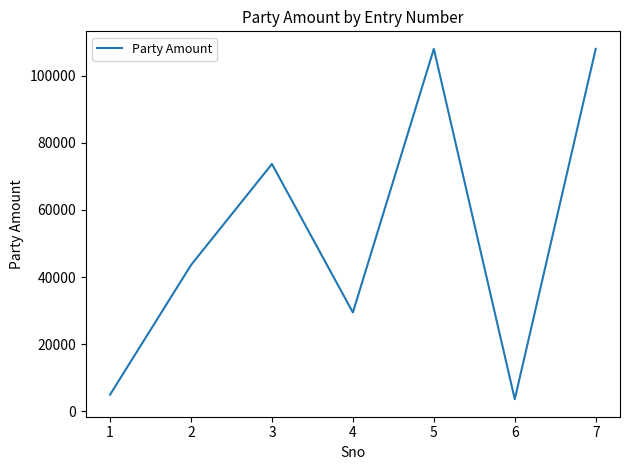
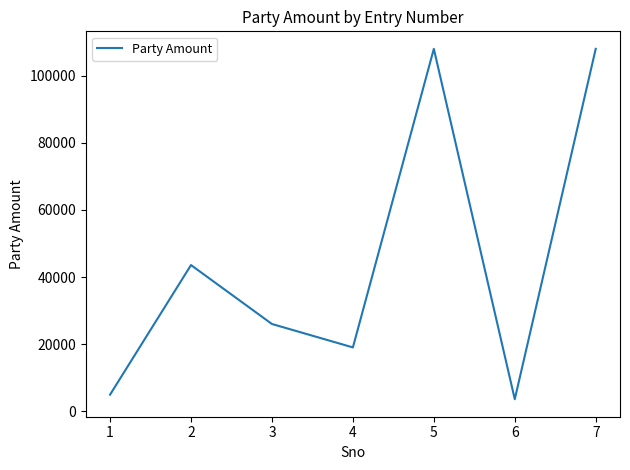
3: 74000 -> 26000
4: 29000 -> 19000
